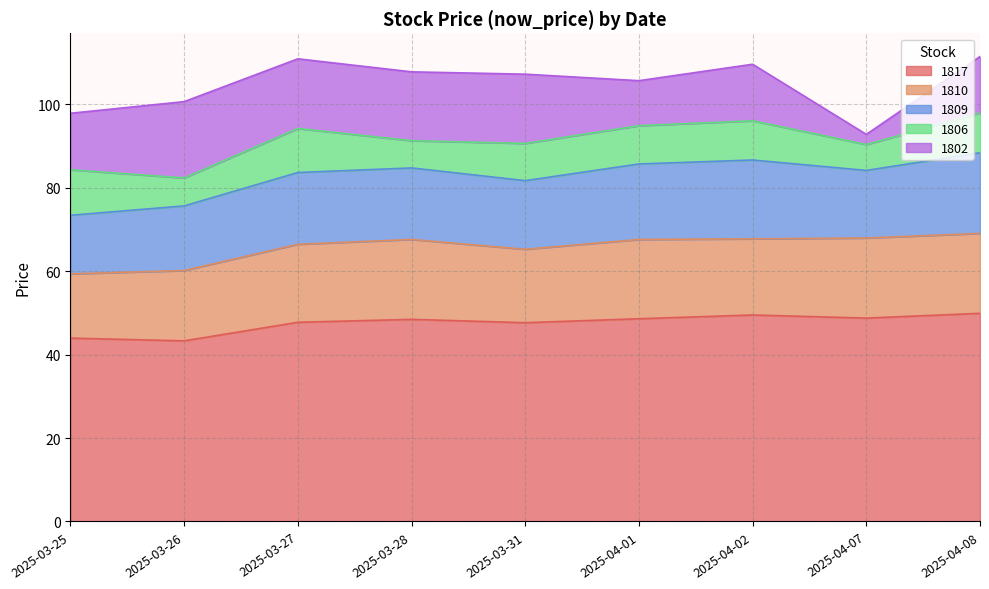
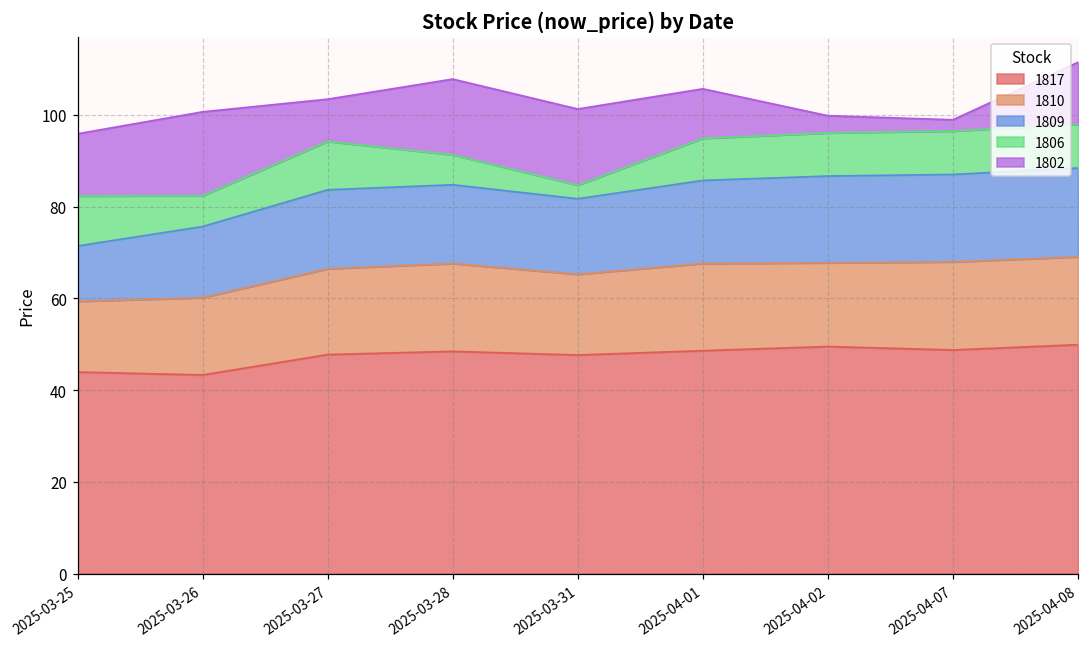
1809, 2025-03-25: 14 -> 12
1802, 2025-03-27: 17 -> 9
1806, 2025-03-31: 9 -> 3
1802, 2025-04-02: 14 -> 4
1809, 2025-04-07: 16 -> 19
1806, 2025-04-07: 6 -> 9
